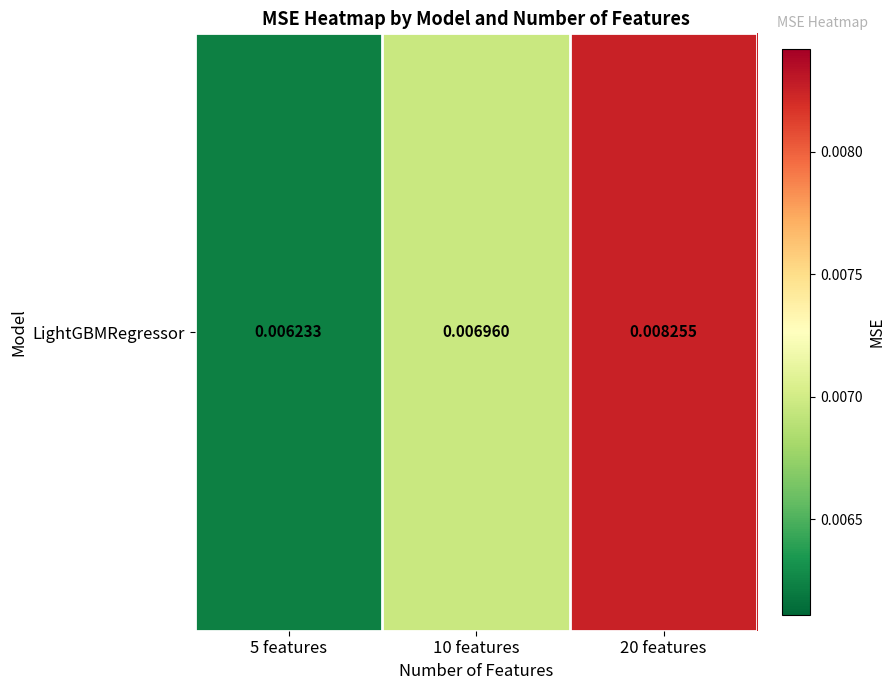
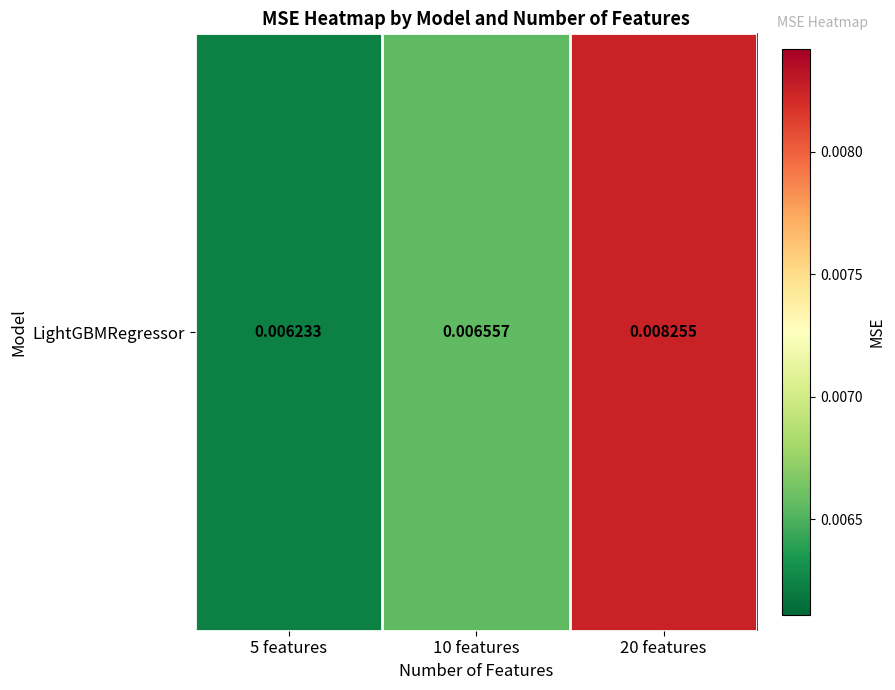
LightGBMRegressor, 10 features: 0.006960 -> 0.006557
